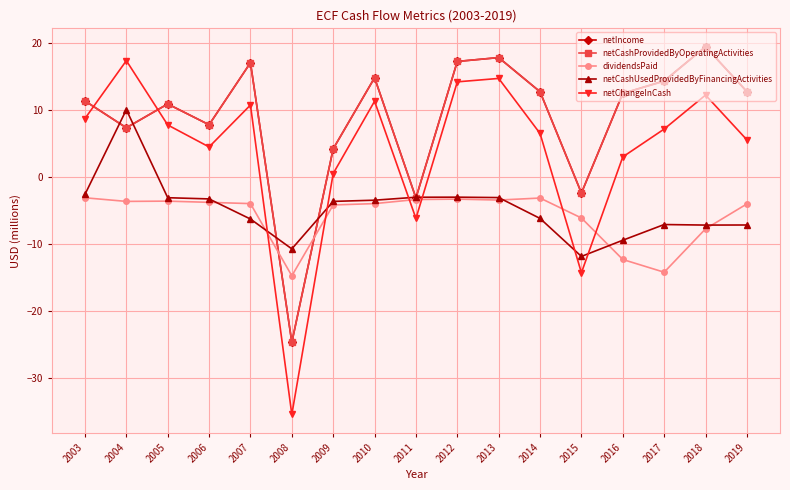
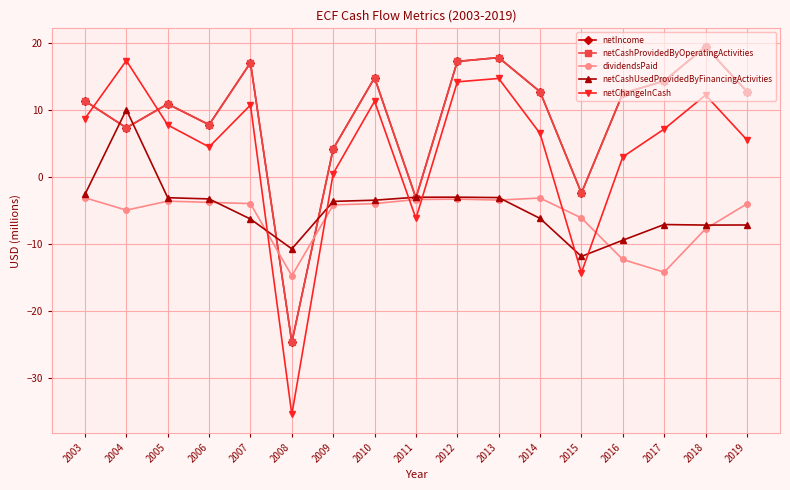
dividendsPaid, 2004: -4 -> -5
